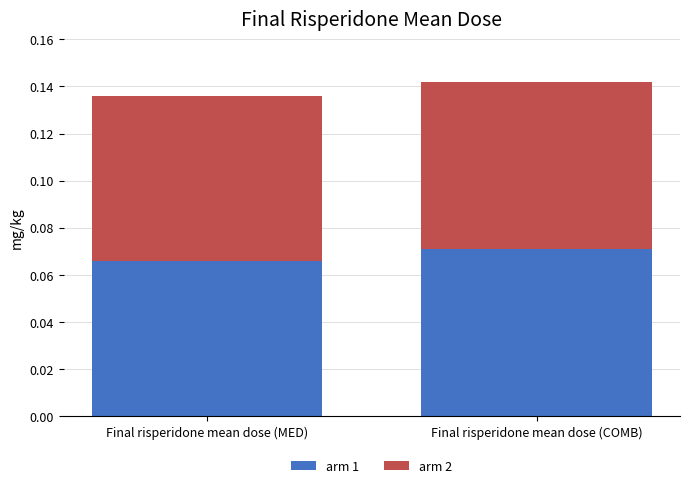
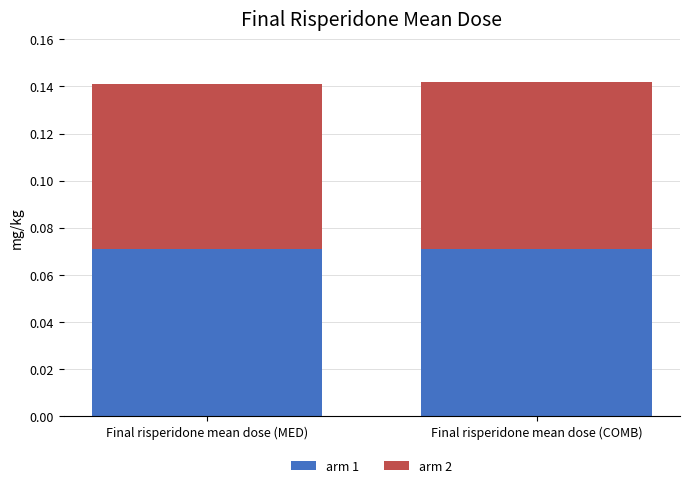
arm 1, Final risperidone mean dose (MED): 0.066 -> 0.071
